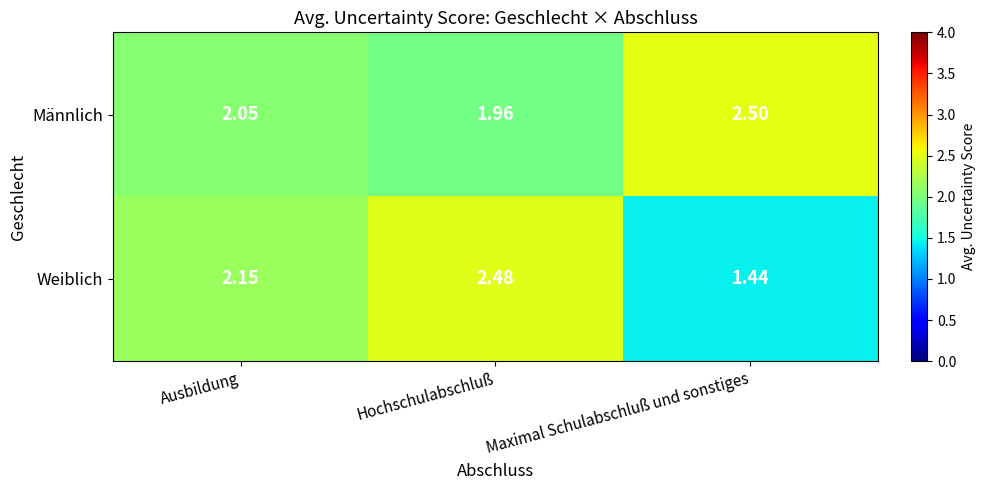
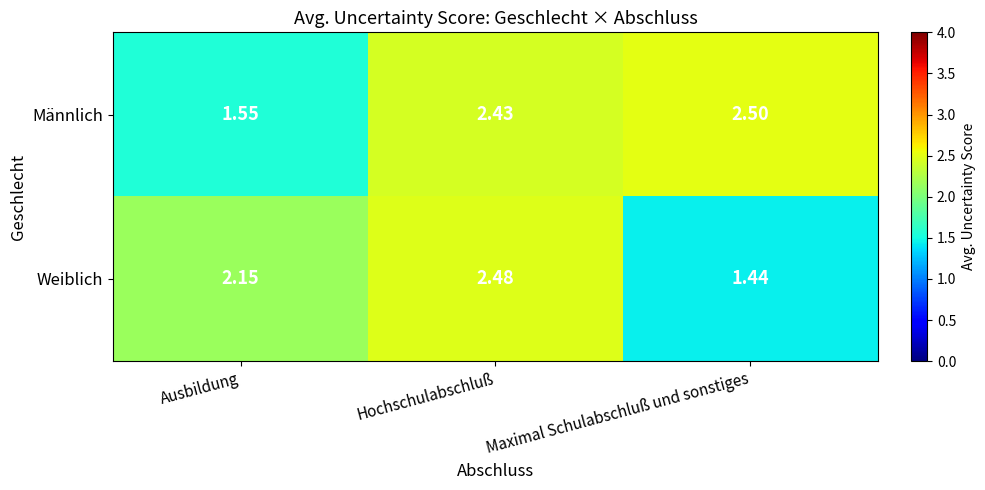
Männlich, Ausbildung: 2.05 -> 1.55
Männlich, Hochschulabschluß: 1.96 -> 2.43
